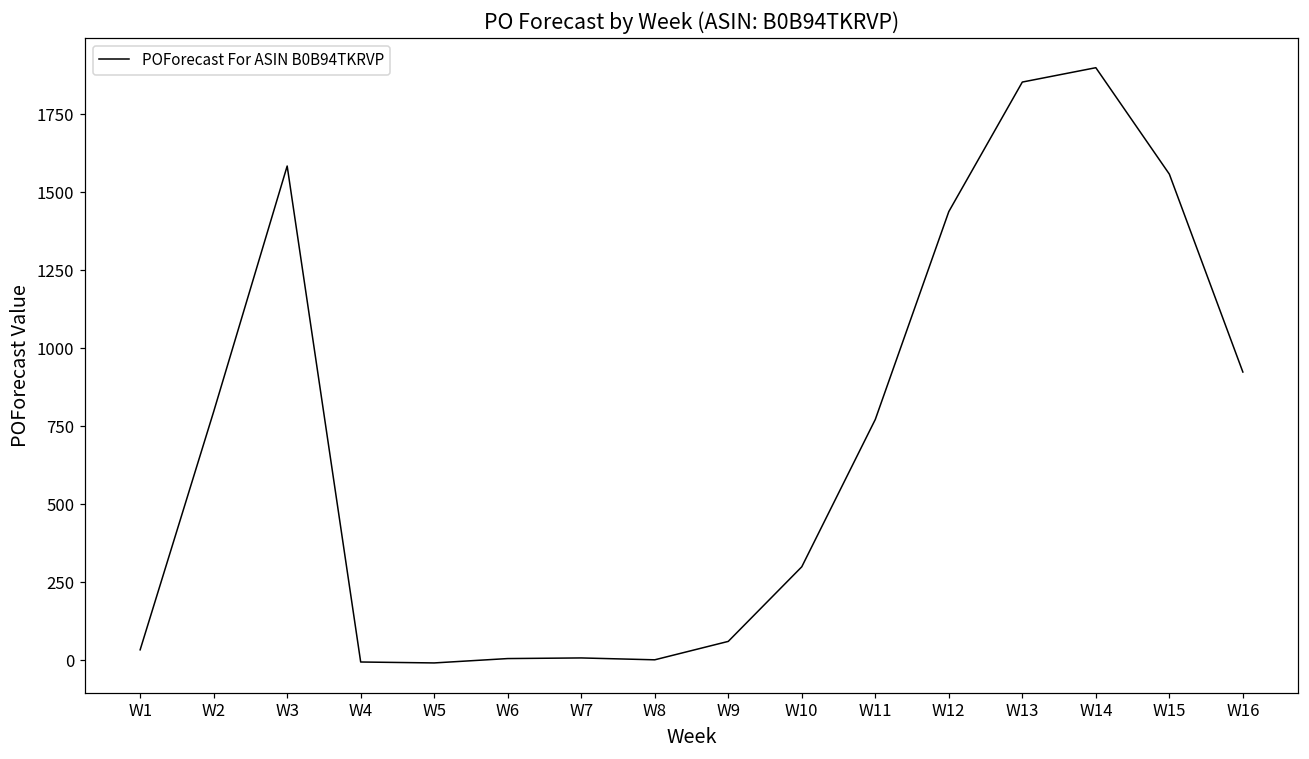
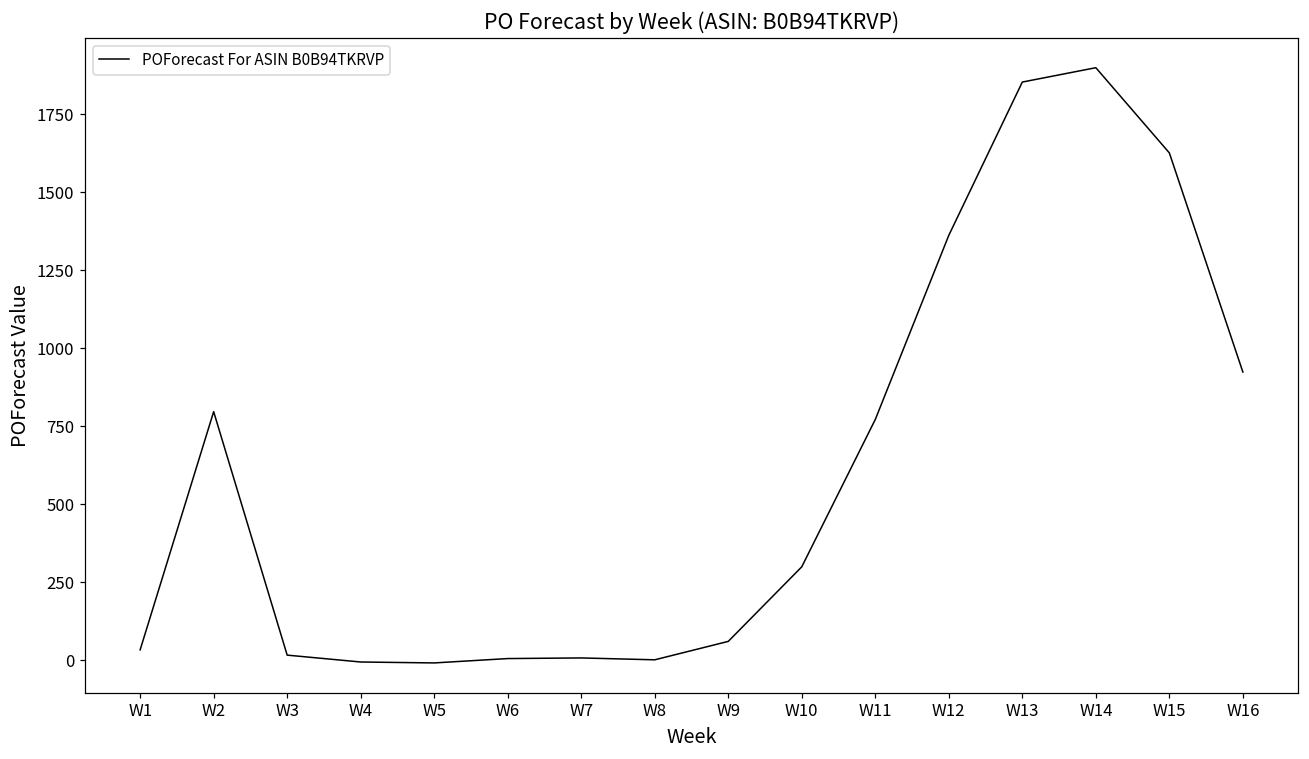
W3: 1580 -> 20
W12: 1440 -> 1360
W15: 1560 -> 1630
